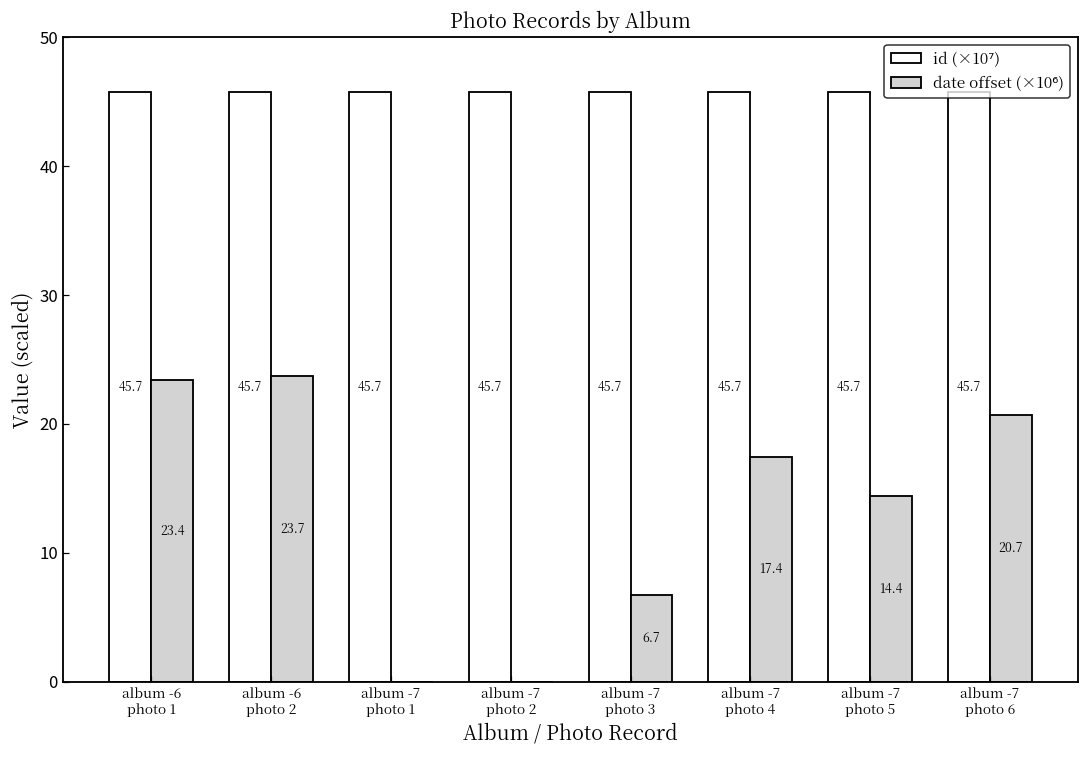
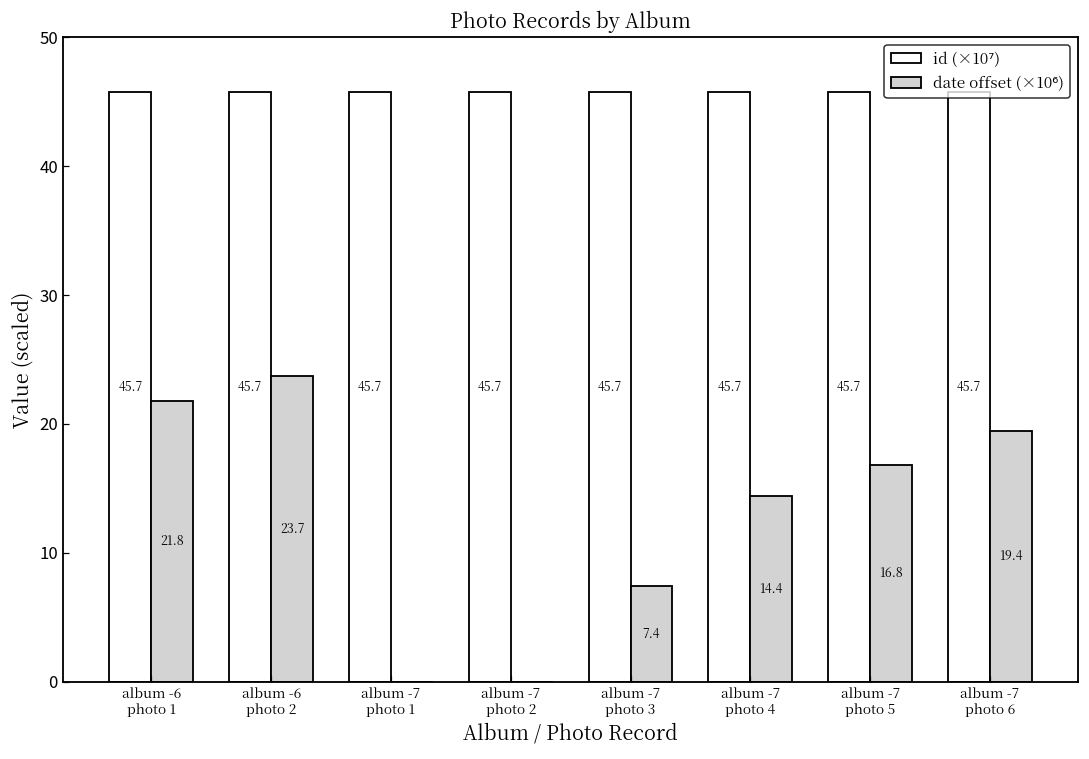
date offset (×10⁶), album -6 photo 1: 23.4 -> 21.8
date offset (×10⁶), album -7 photo 3: 6.7 -> 7.4
date offset (×10⁶), album -7 photo 4: 17.4 -> 14.4
date offset (×10⁶), album -7 photo 5: 14.4 -> 16.8
date offset (×10⁶), album -7 photo 6: 20.7 -> 19.4
